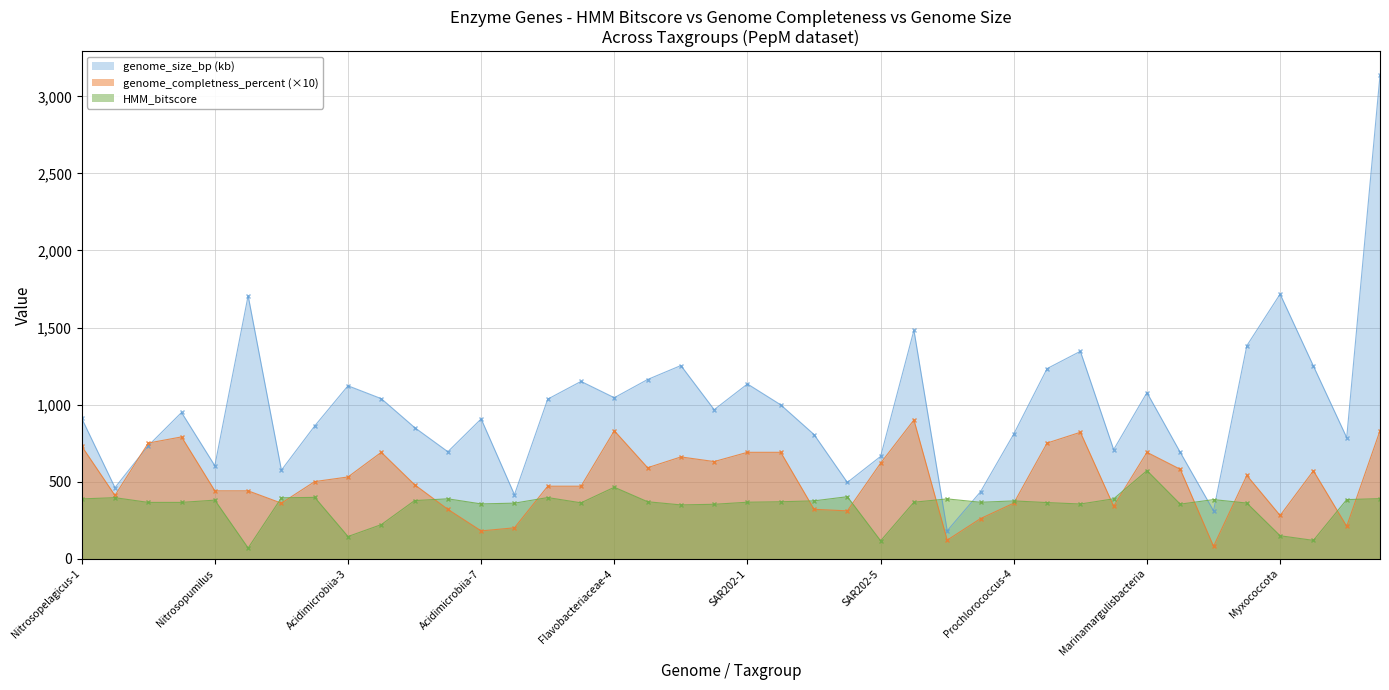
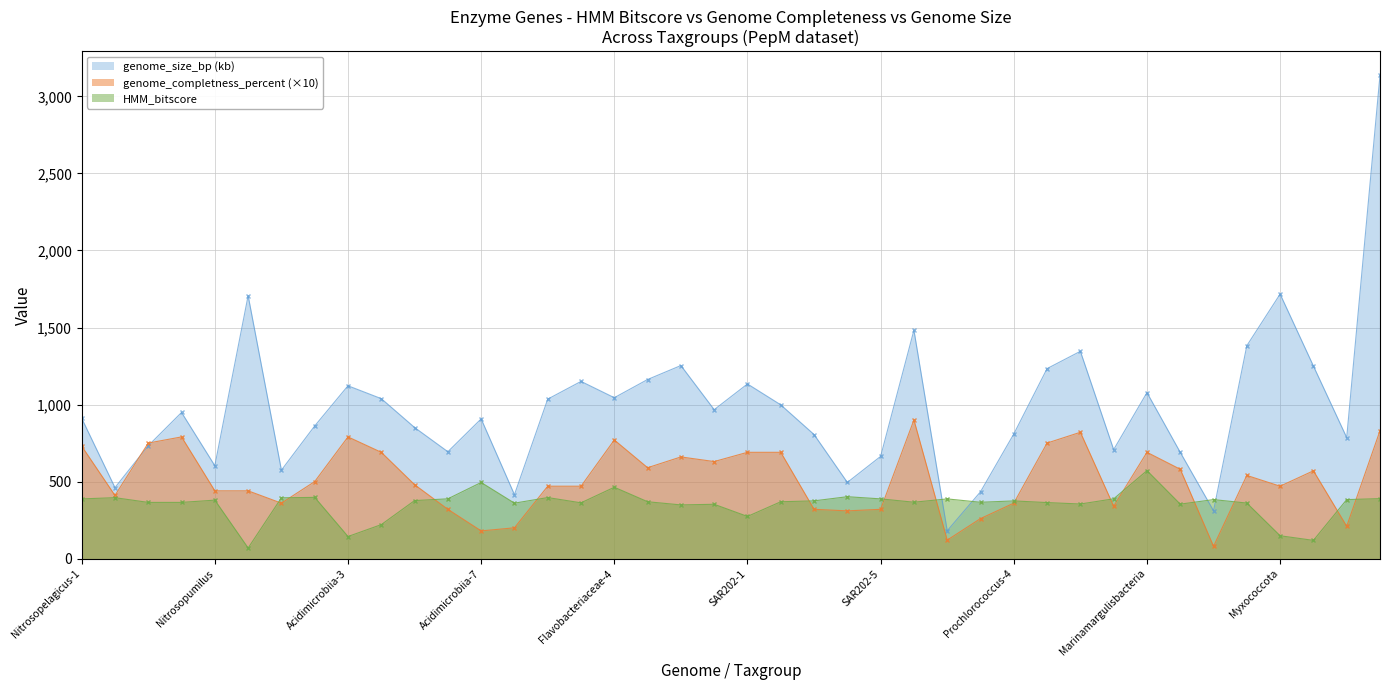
genome_completness_percent (×10), Acidimicrobiia-3: 530 -> 790
HMM_bitscore, Acidimicrobiia-7: 360 -> 490
genome_completness_percent (×10), Flavobacteriaceae-4: 830 -> 770
HMM_bitscore, SAR202-1: 370 -> 270
genome_completness_percent (×10), SAR202-5: 620 -> 320
HMM_bitscore, SAR202-5: 120 -> 390
genome_completness_percent (×10), Myxococcota: 280 -> 470
